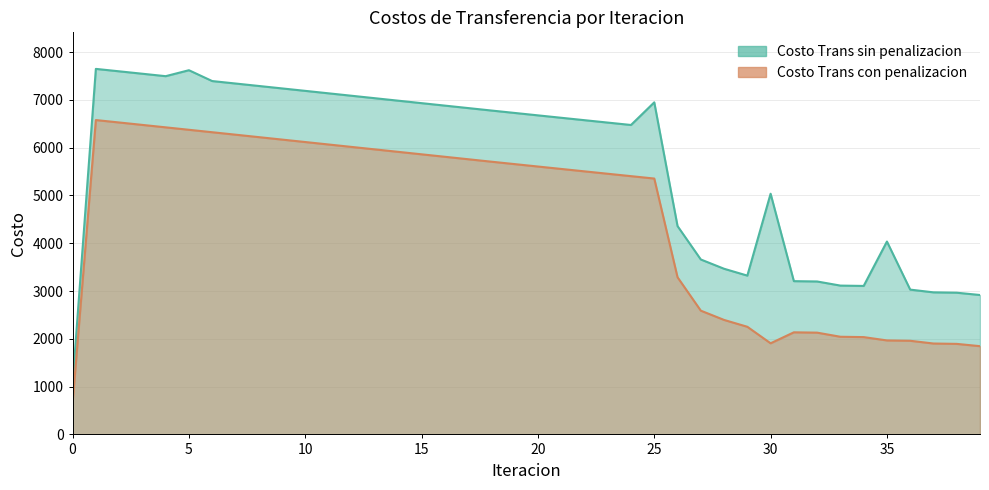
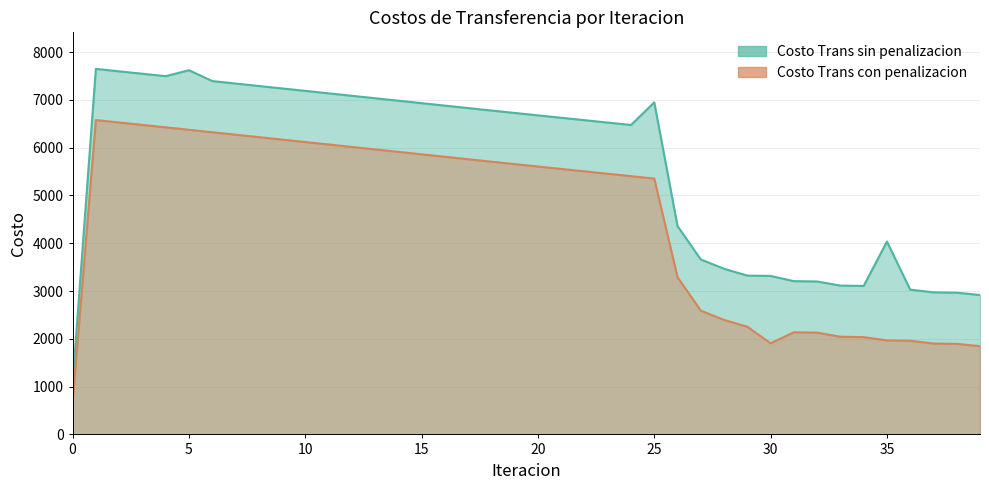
Costo Trans sin penalizacion, 30: 5000 -> 3300
